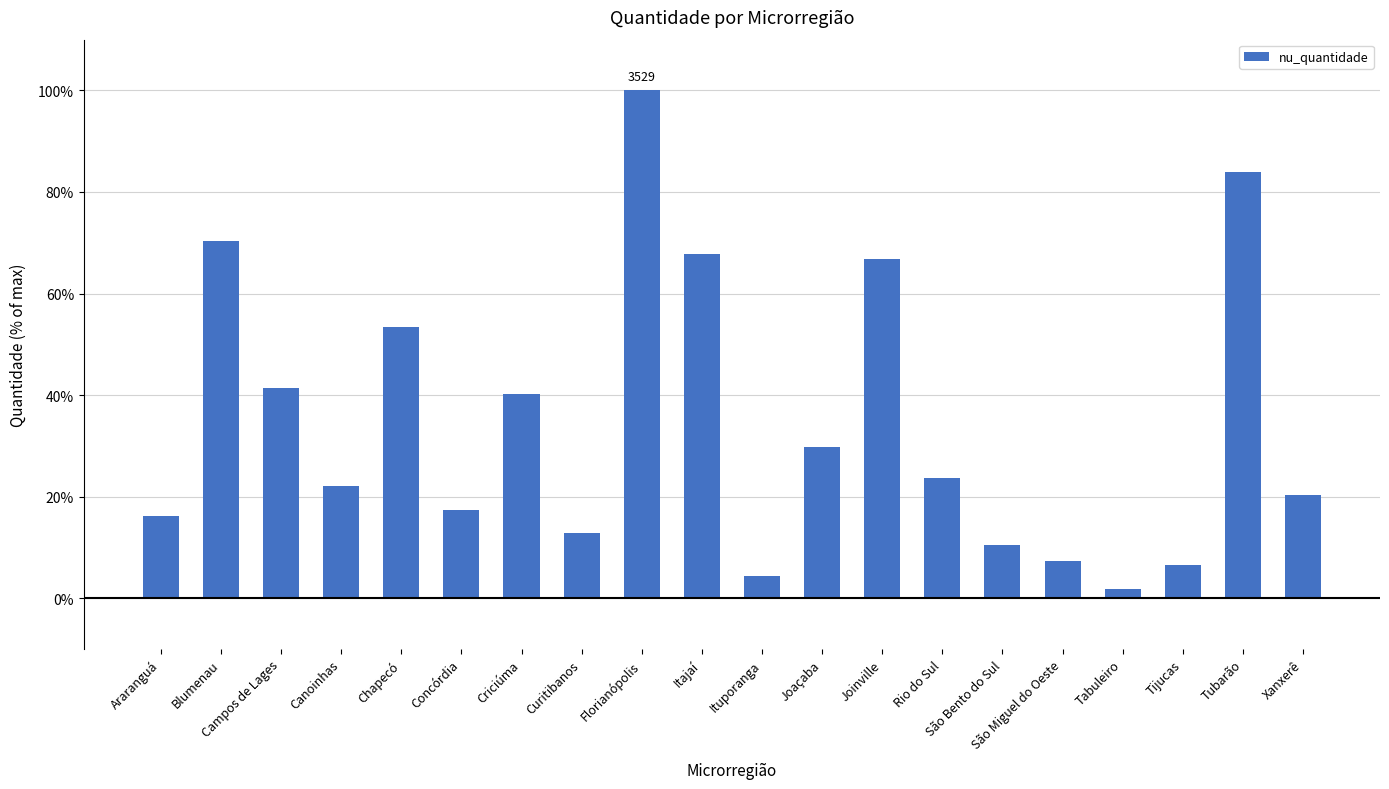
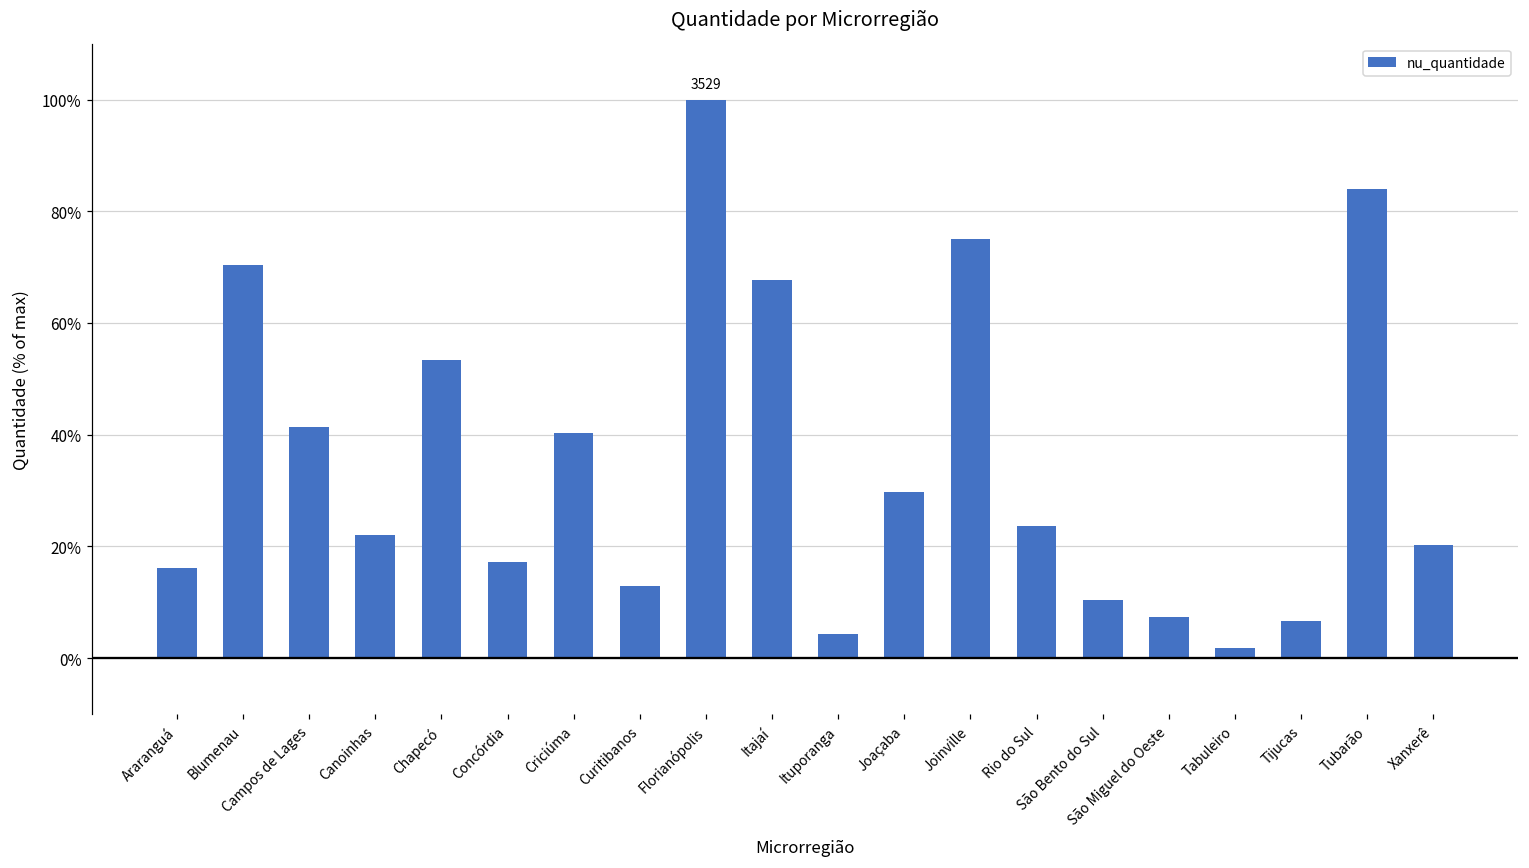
Joinville: 67% -> 75%
